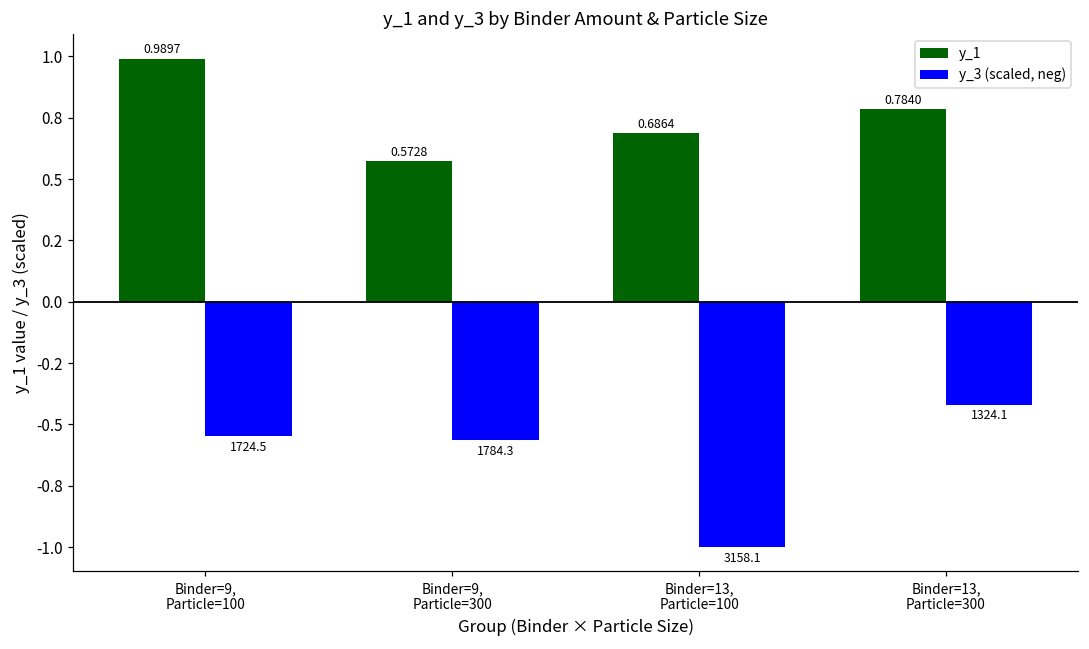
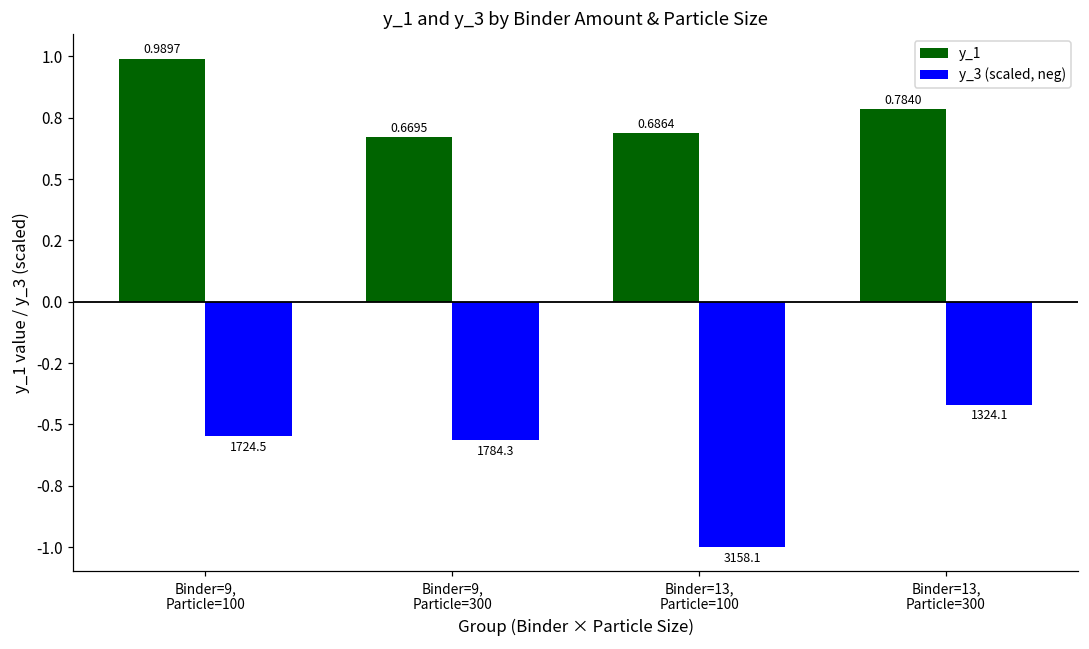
y_1, Binder=9, Particle=300: 0.5728 -> 0.6695
